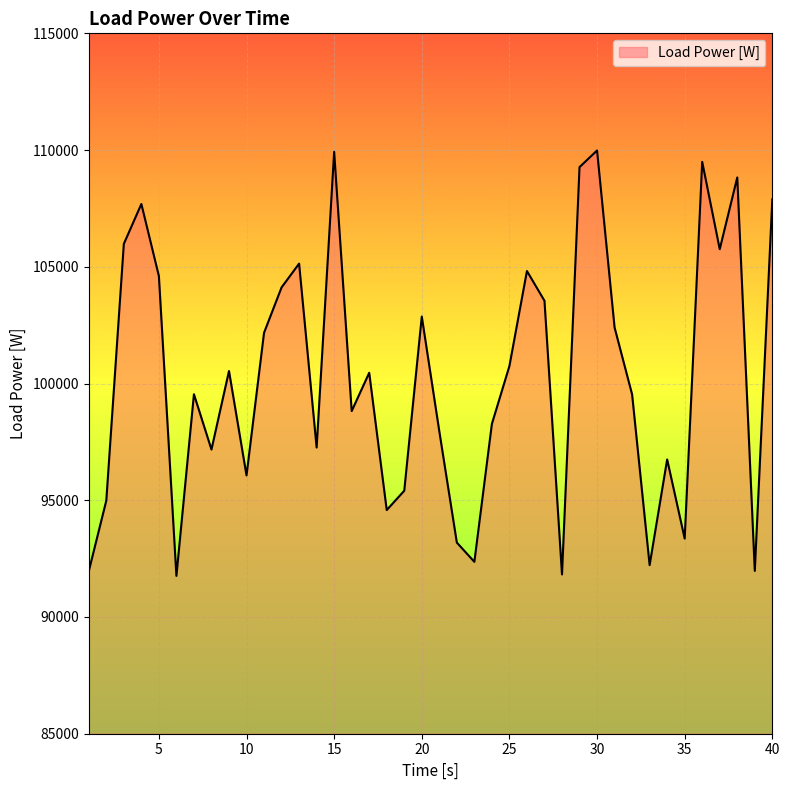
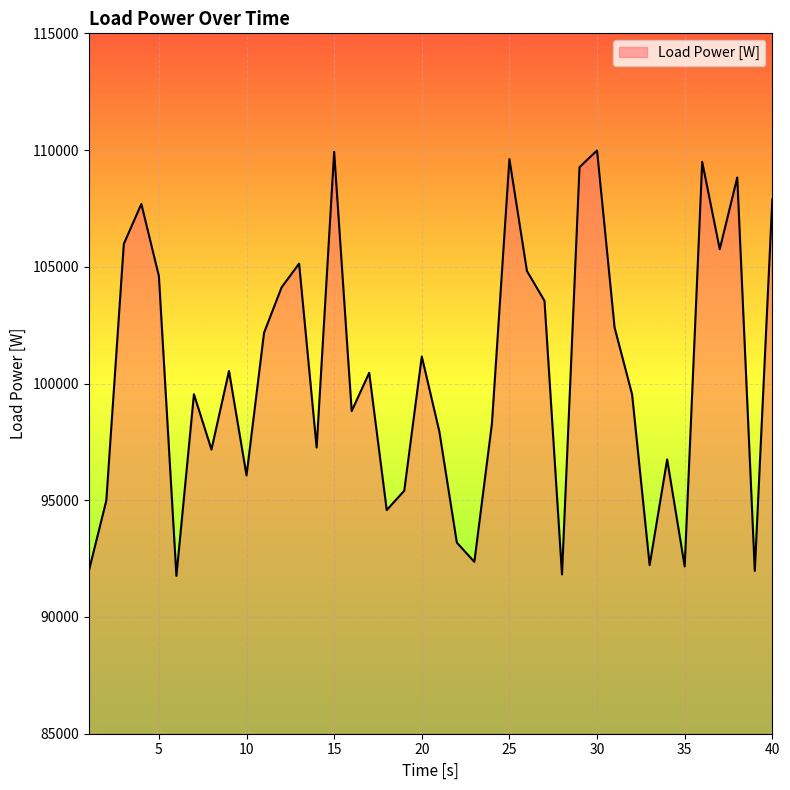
20: 102900 -> 101200
25: 100700 -> 109600
35: 93400 -> 92200
